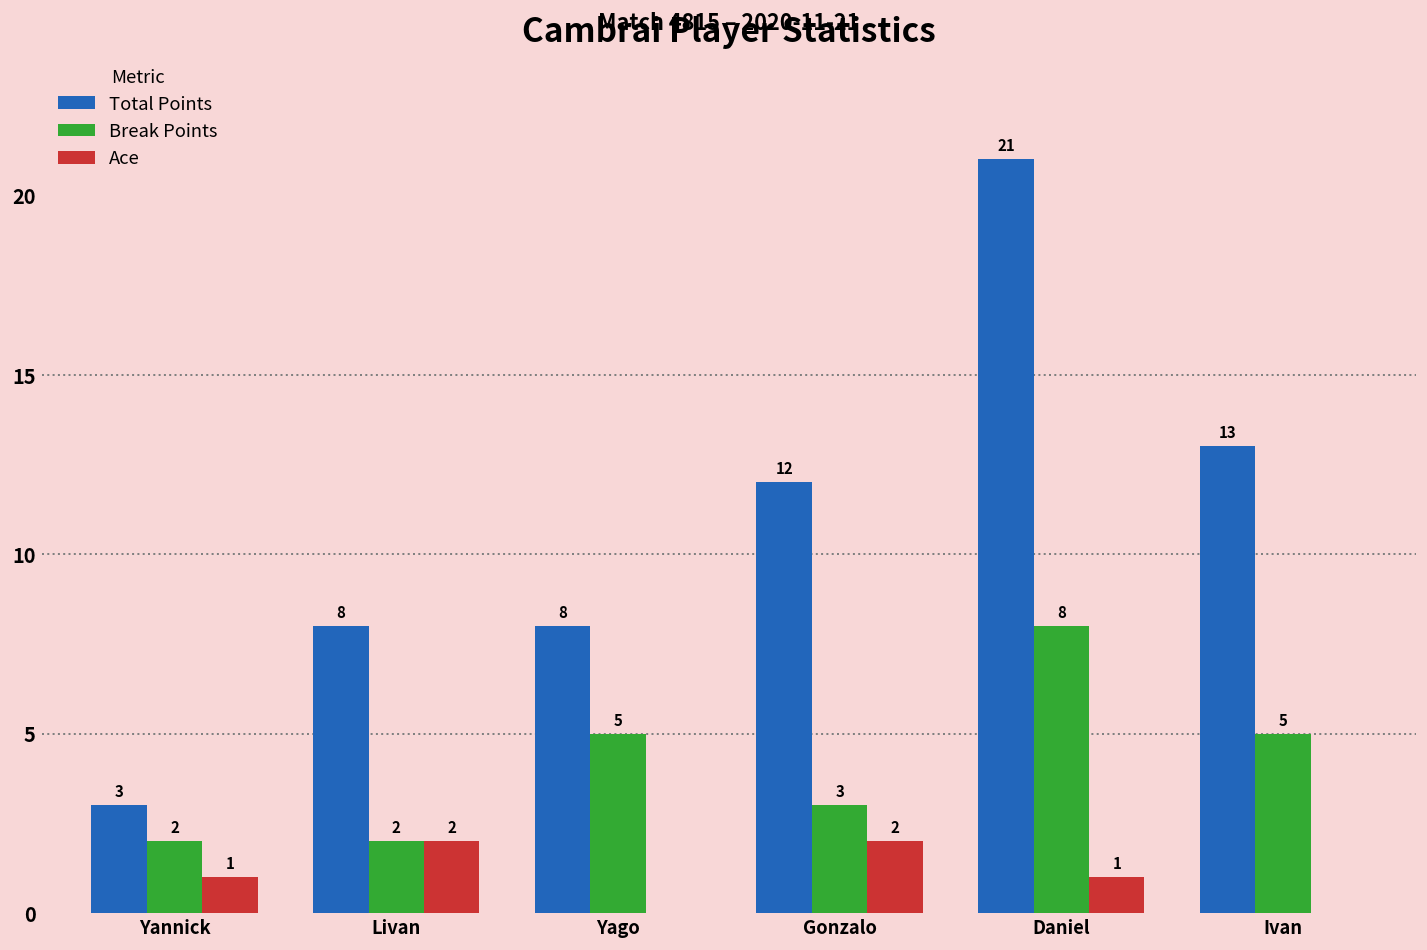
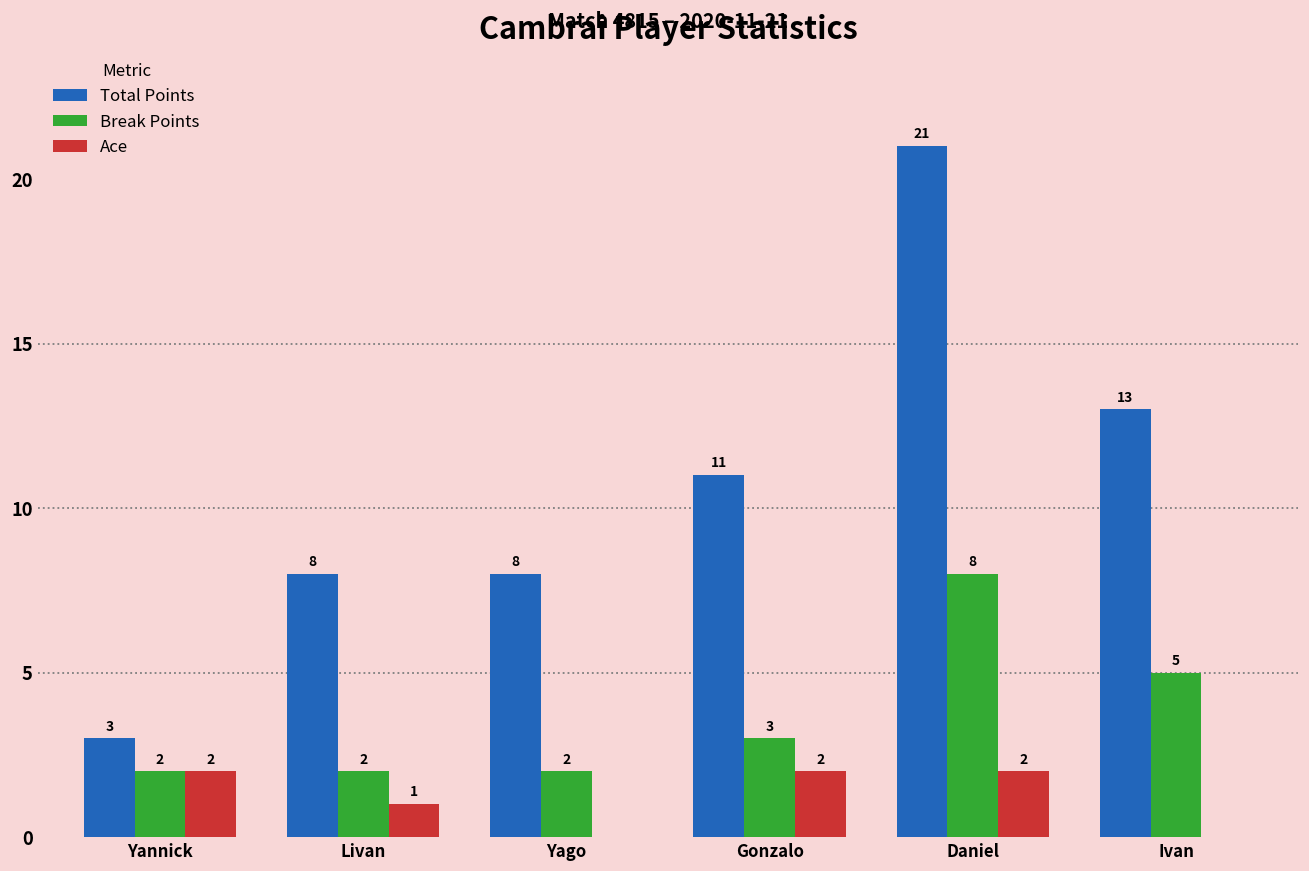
Ace, Yannick: 1 -> 2
Ace, Livan: 2 -> 1
Break Points, Yago: 5 -> 2
Total Points, Gonzalo: 12 -> 11
Ace, Daniel: 1 -> 2
